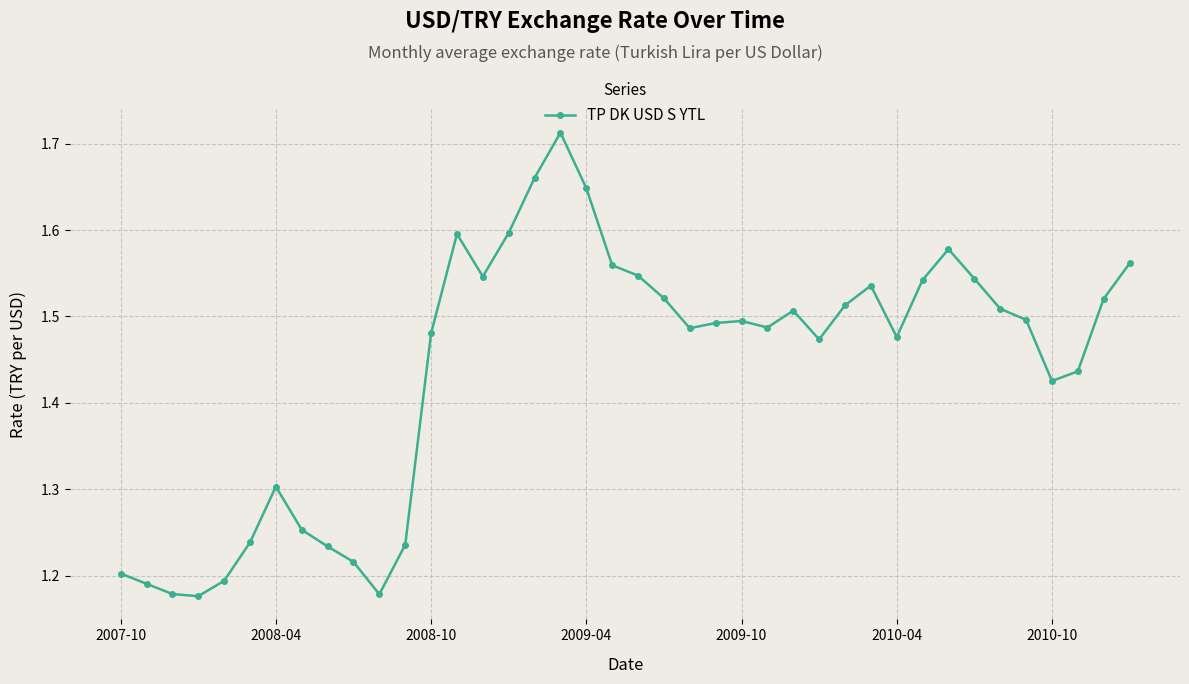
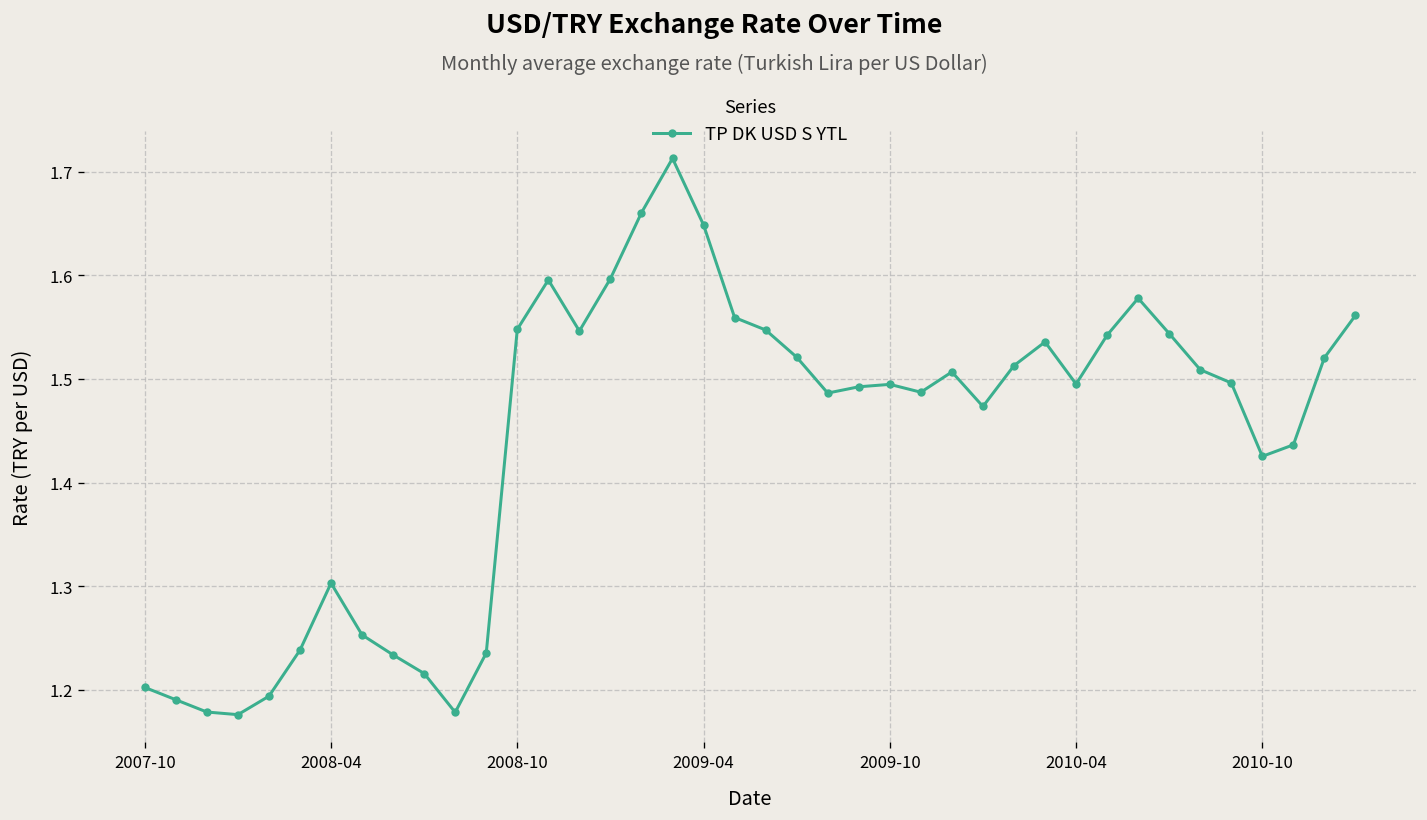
2008-10: 1.48 -> 1.55
2010-04: 1.48 -> 1.50
